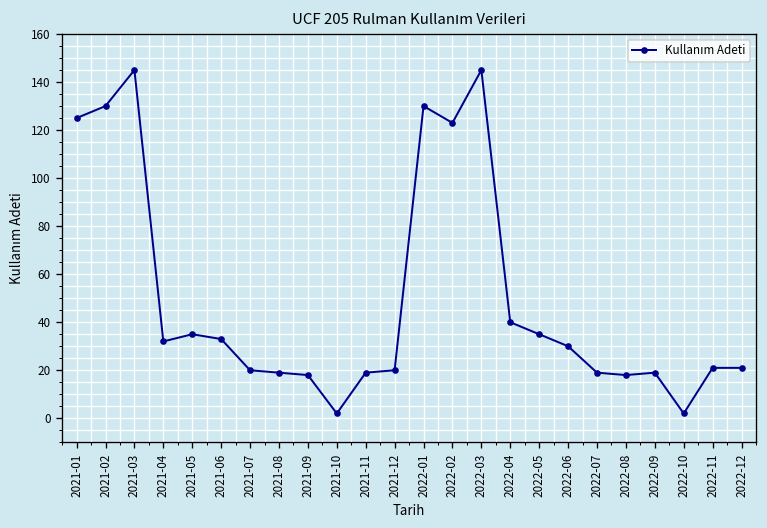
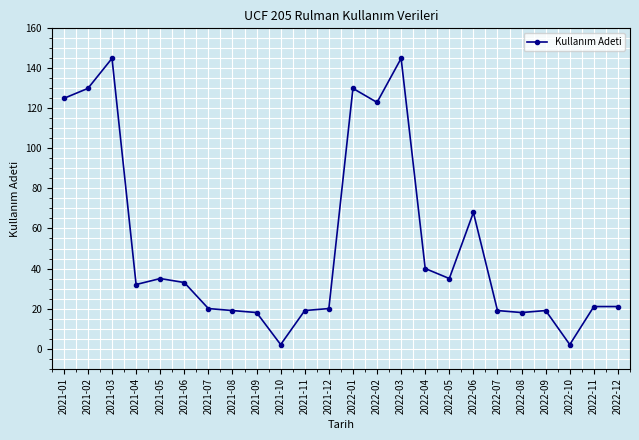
2022-06: 30 -> 68
